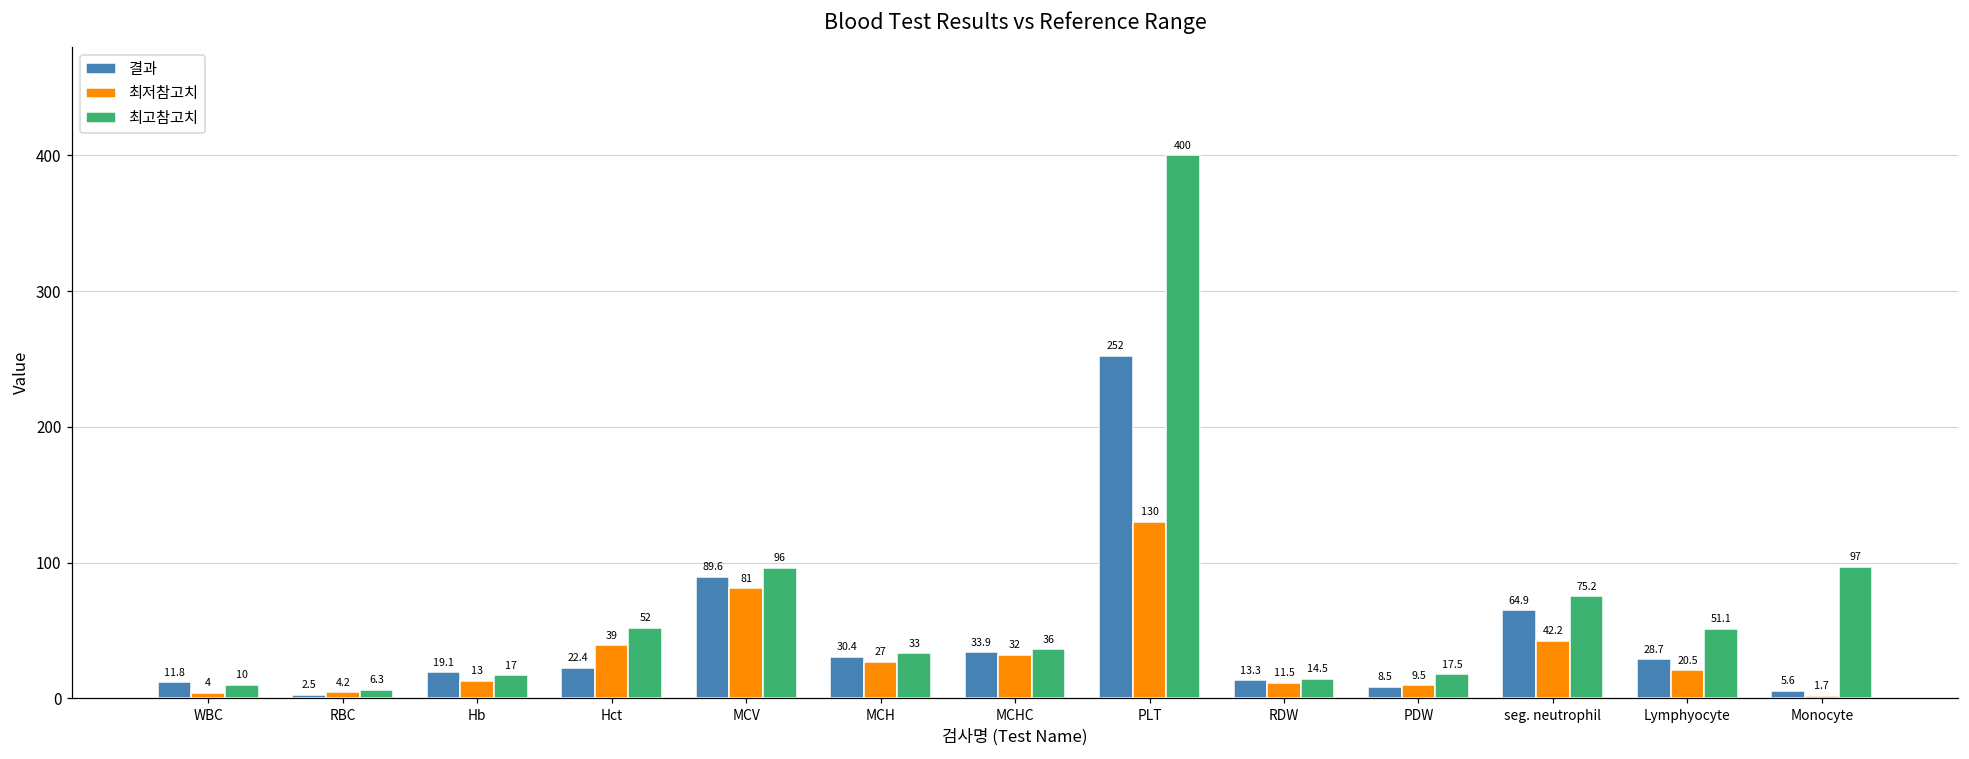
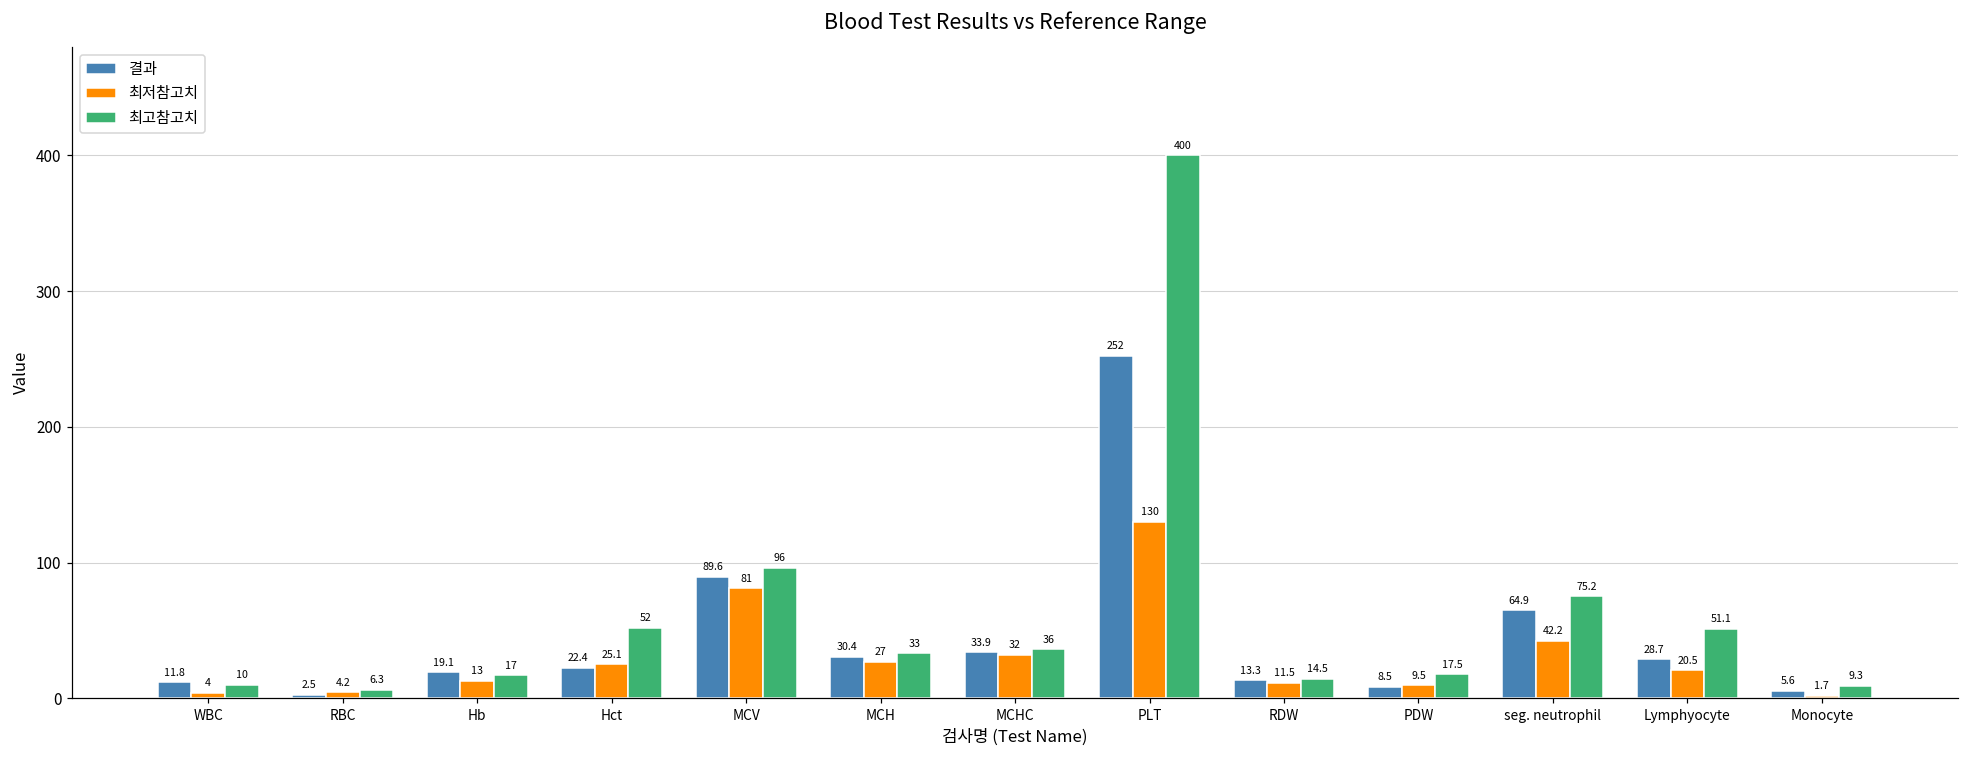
최저참고치, Hct: 39 -> 25.1
최고참고치, Monocyte: 97 -> 9.3
